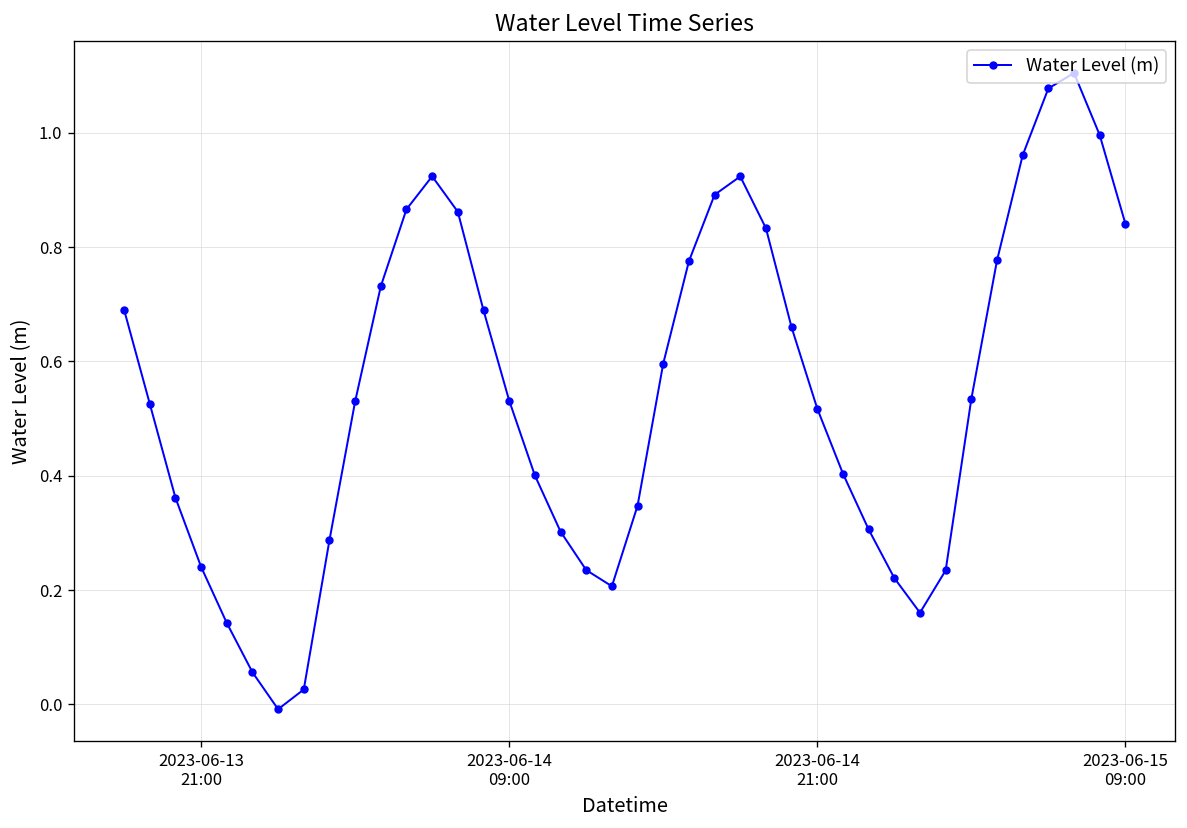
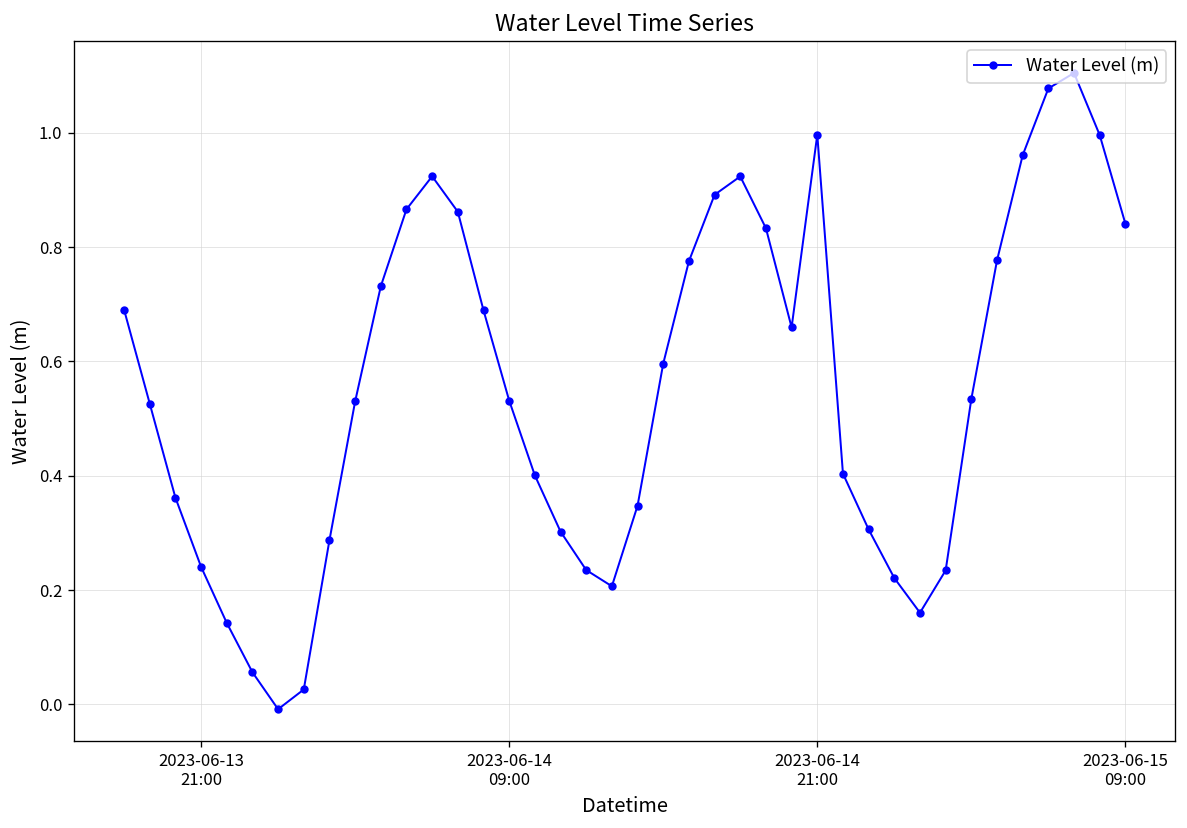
2023-06-14 21:00: 0.52 -> 1.00
